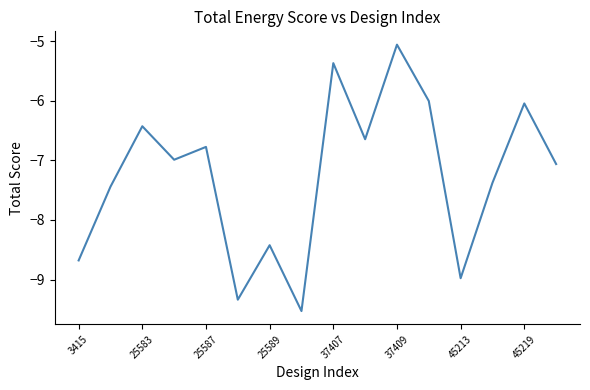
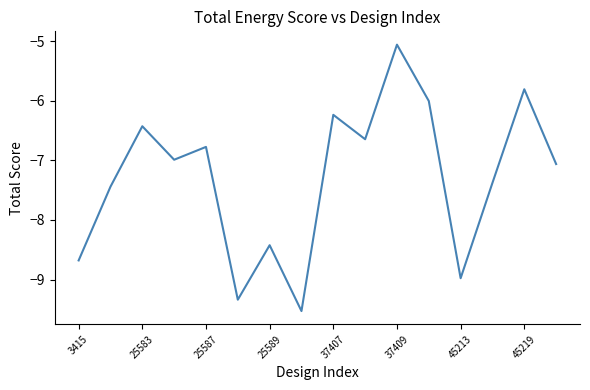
37407: -5.4 -> -6.2
45219: -6.0 -> -5.8
